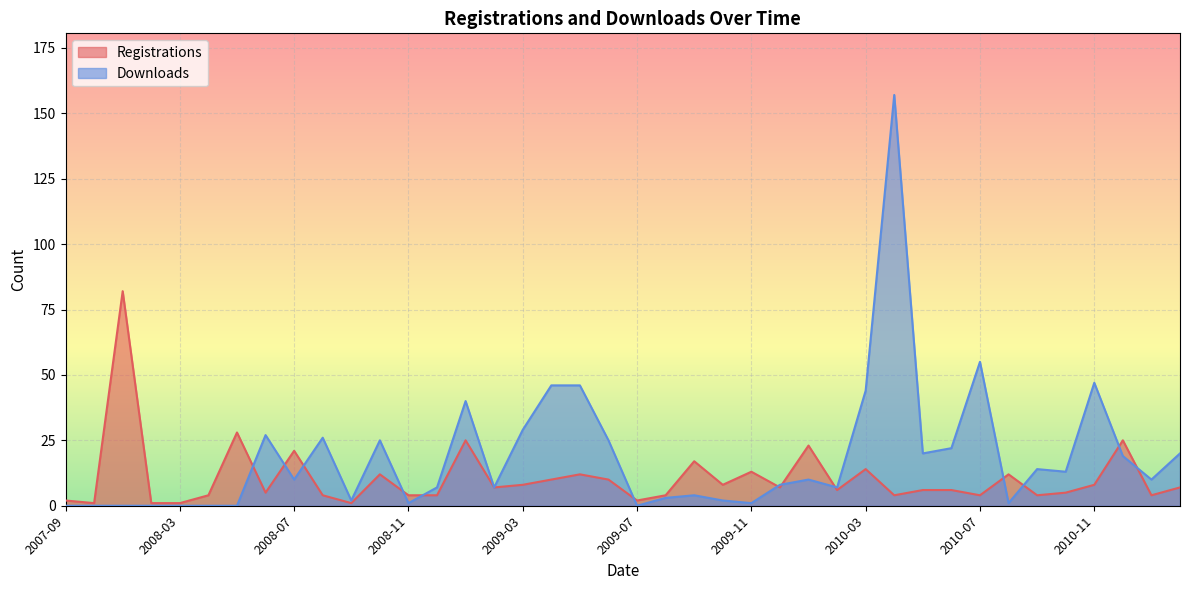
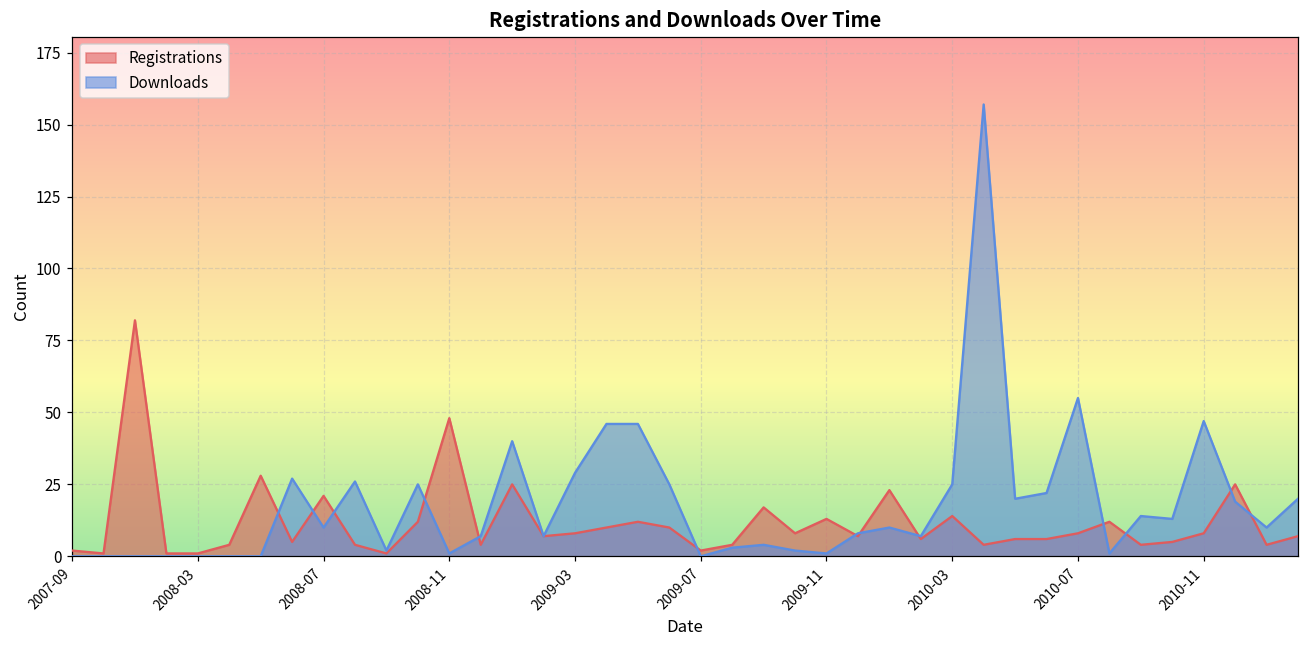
Registrations, 2008-11: 4 -> 48
Downloads, 2010-03: 44 -> 25
Registrations, 2010-07: 4 -> 8
